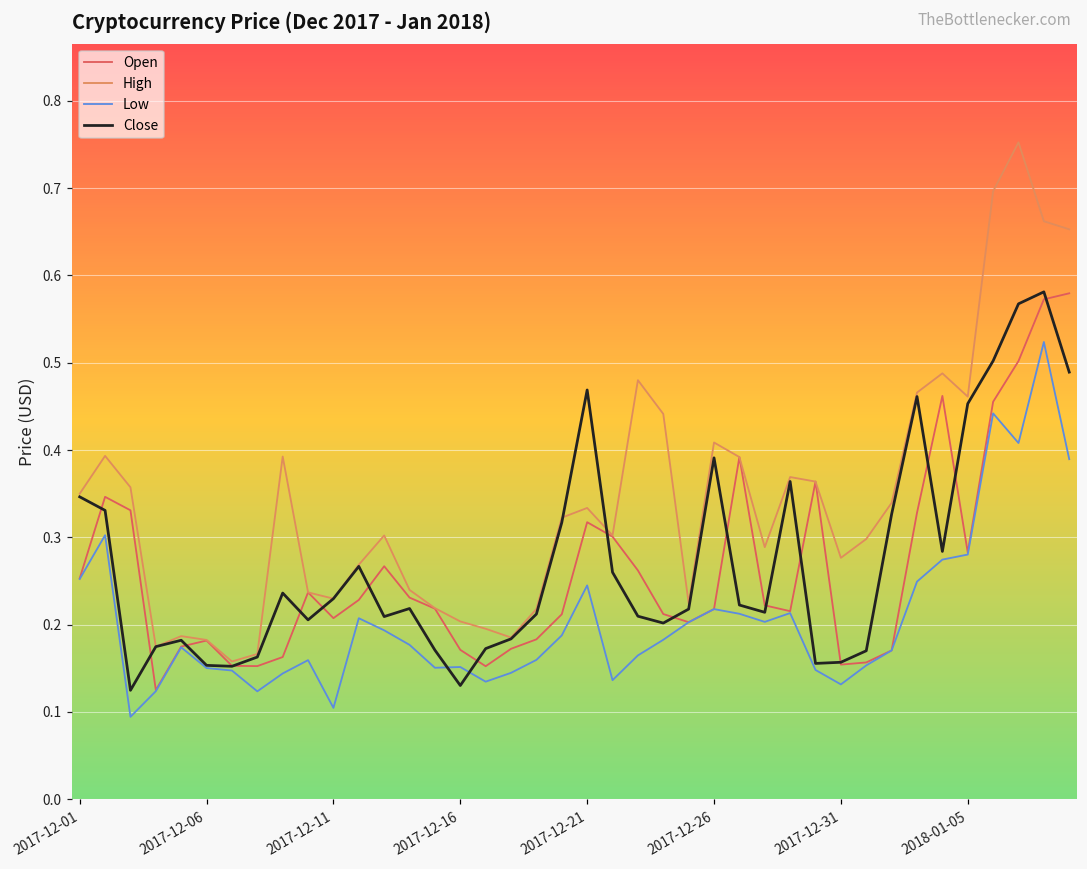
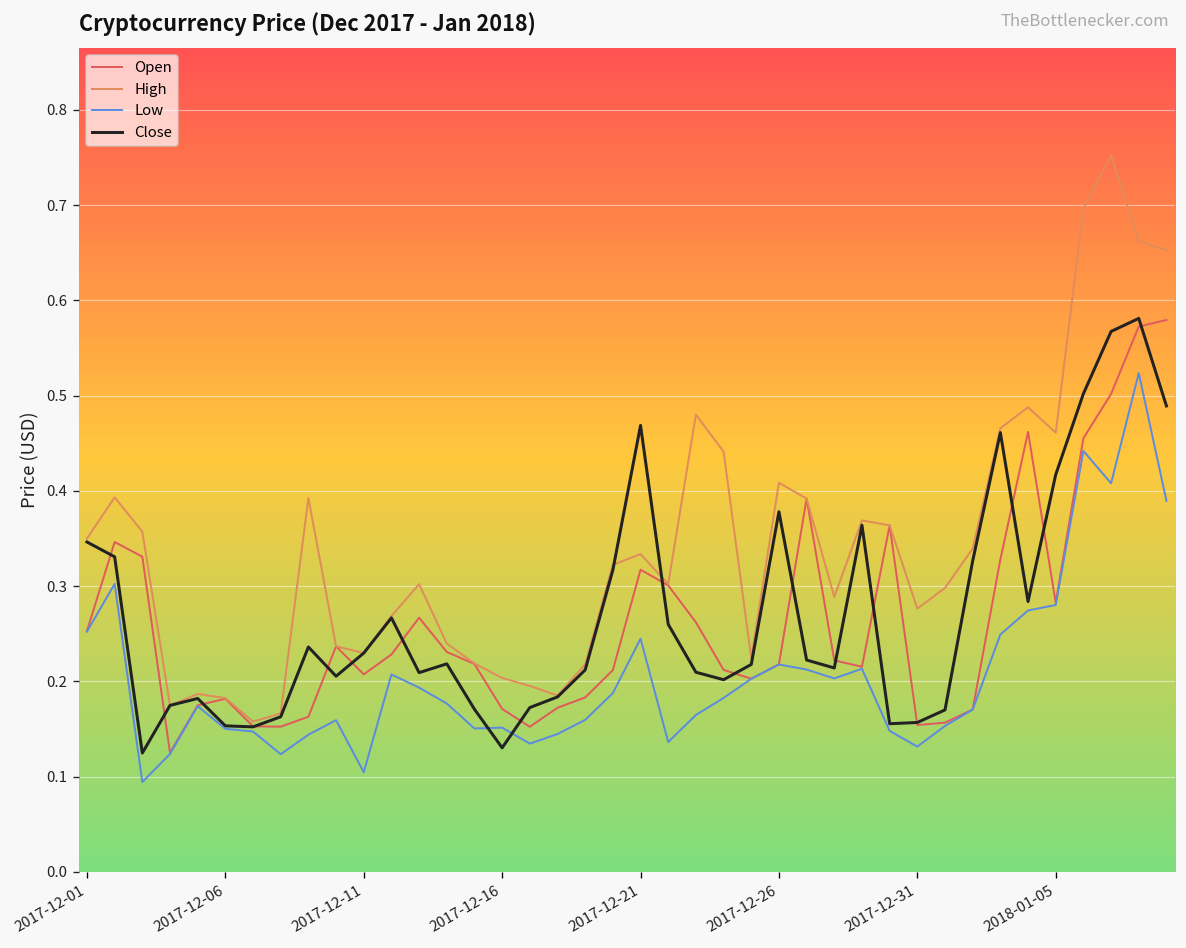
Close, 2017-12-26: 0.39 -> 0.38
Close, 2018-01-05: 0.45 -> 0.42
